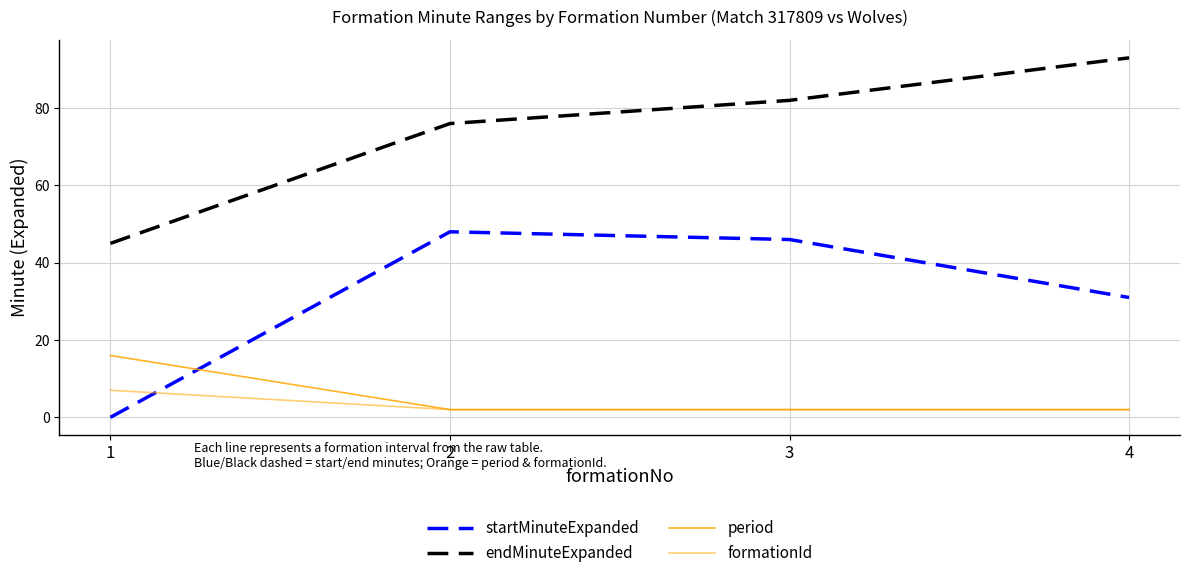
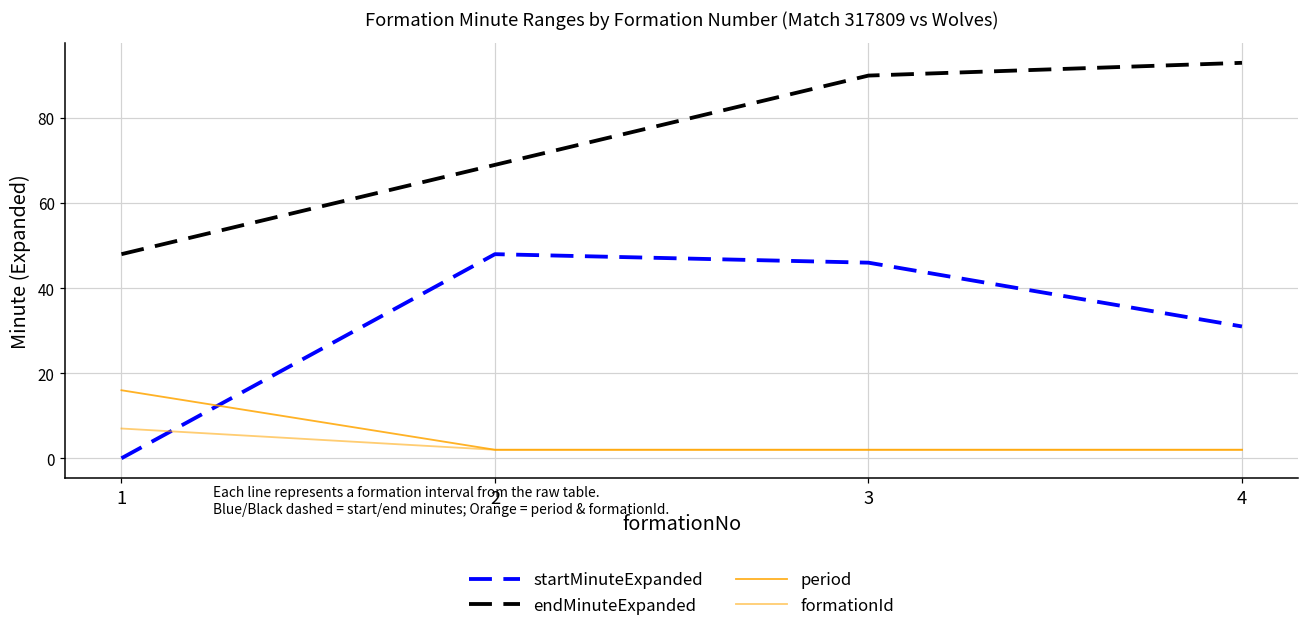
endMinuteExpanded, 1: 45 -> 48
endMinuteExpanded, 2: 76 -> 69
endMinuteExpanded, 3: 82 -> 90
